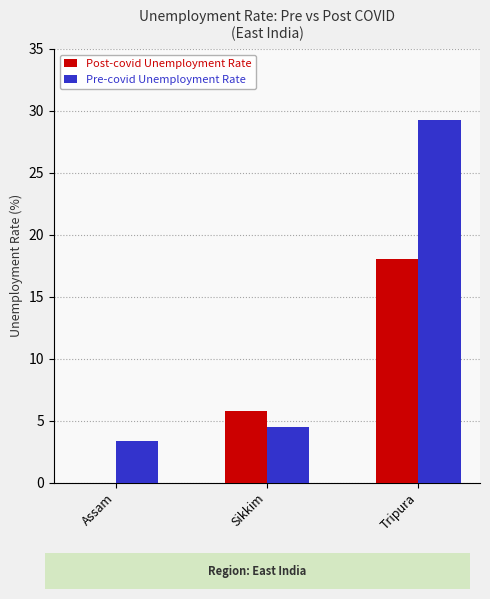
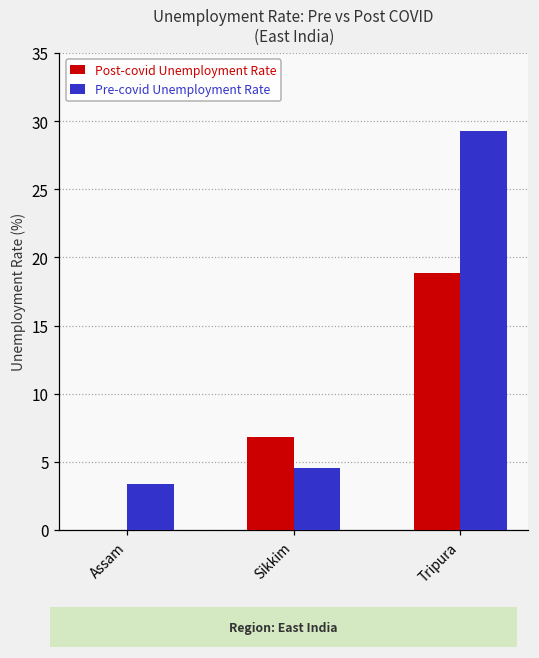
Post-covid Unemployment Rate, Sikkim: 5.8 -> 6.9
Post-covid Unemployment Rate, Tripura: 18.1 -> 18.8
